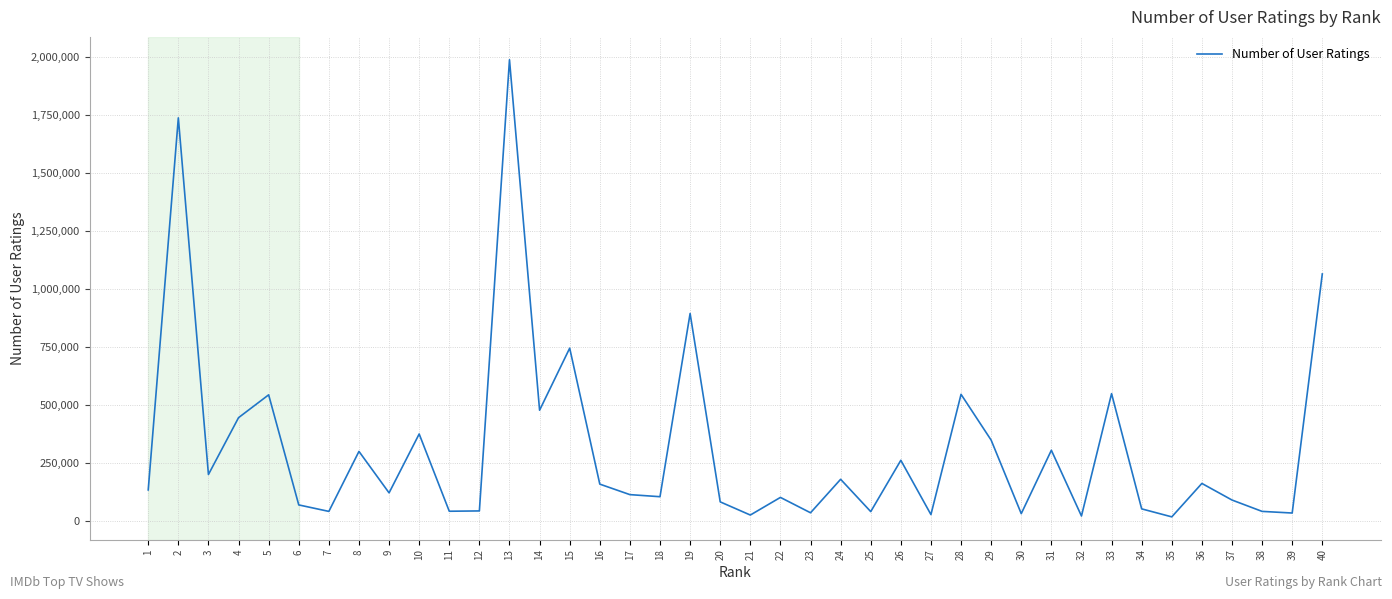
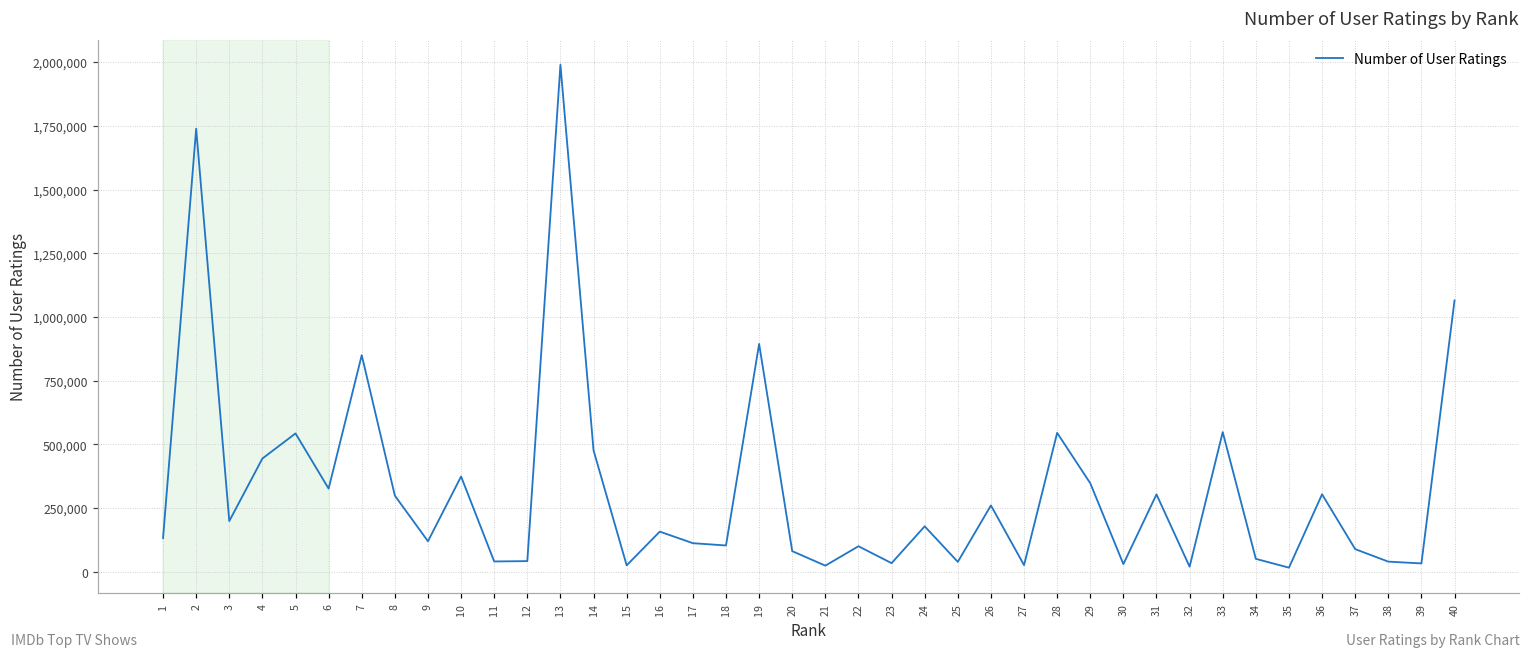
6: 70,000 -> 330,000
7: 40,000 -> 850,000
15: 740,000 -> 30,000
36: 160,000 -> 300,000
